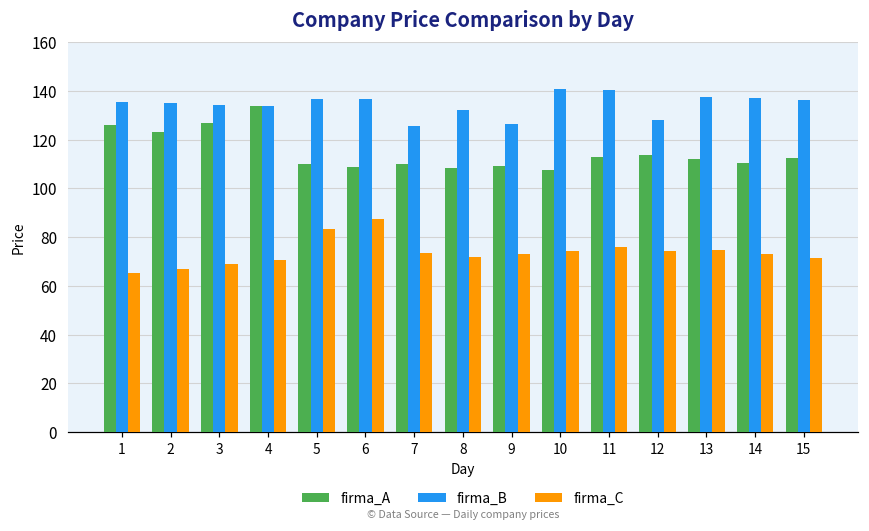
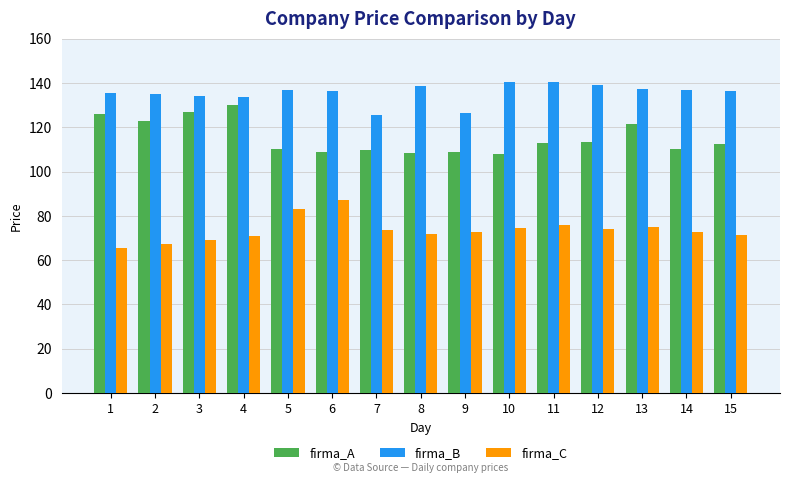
firma_A, 4: 134 -> 130
firma_B, 8: 132 -> 138
firma_B, 12: 128 -> 139
firma_A, 13: 112 -> 122
